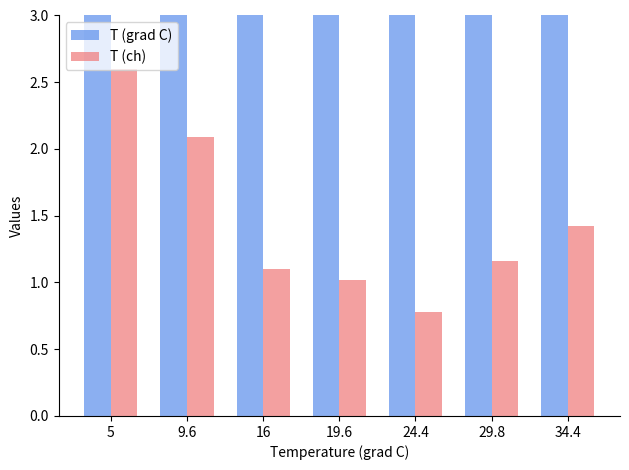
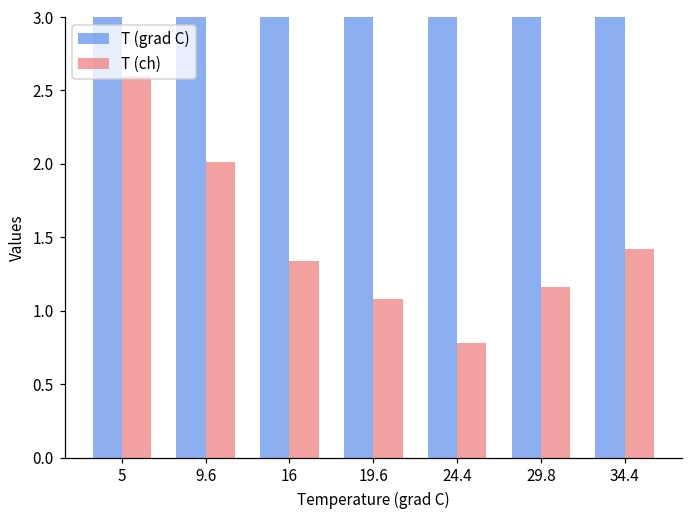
T (ch), 9.6: 2.09 -> 2.01
T (ch), 16: 1.10 -> 1.34
T (ch), 19.6: 1.02 -> 1.08
